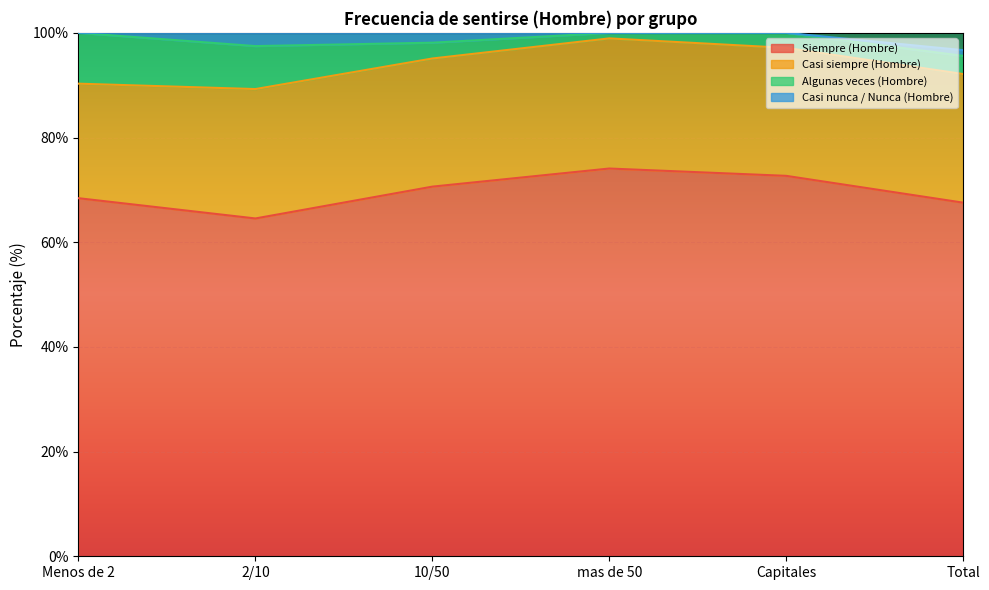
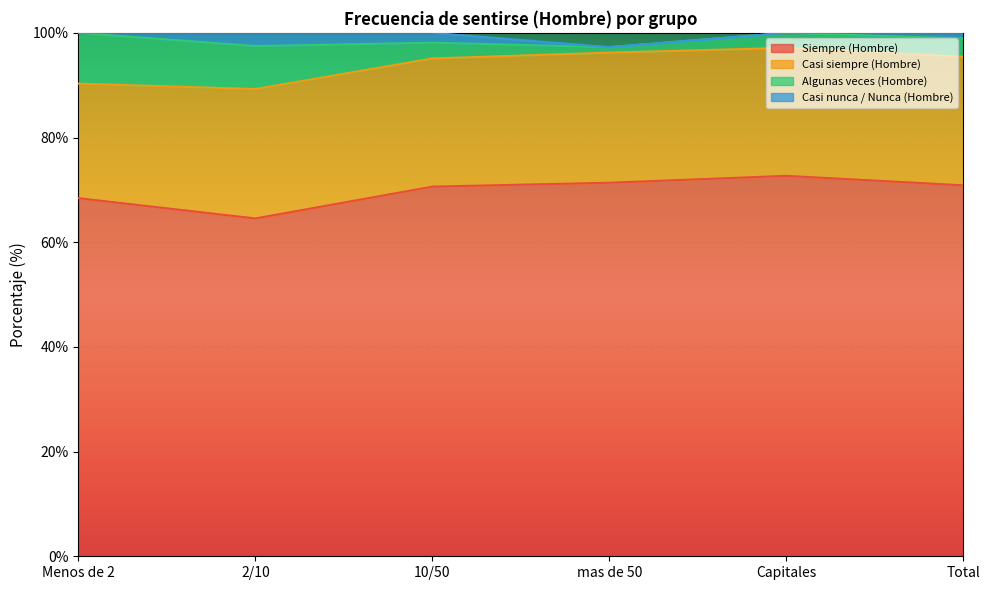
Siempre (Hombre), mas de 50: 74% -> 71%
Siempre (Hombre), Total: 68% -> 71%
